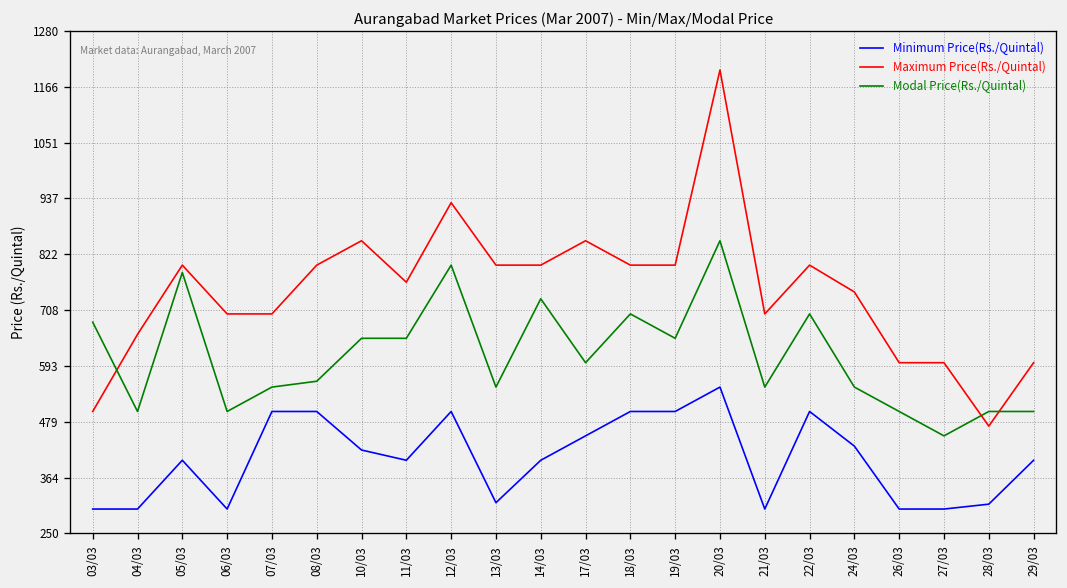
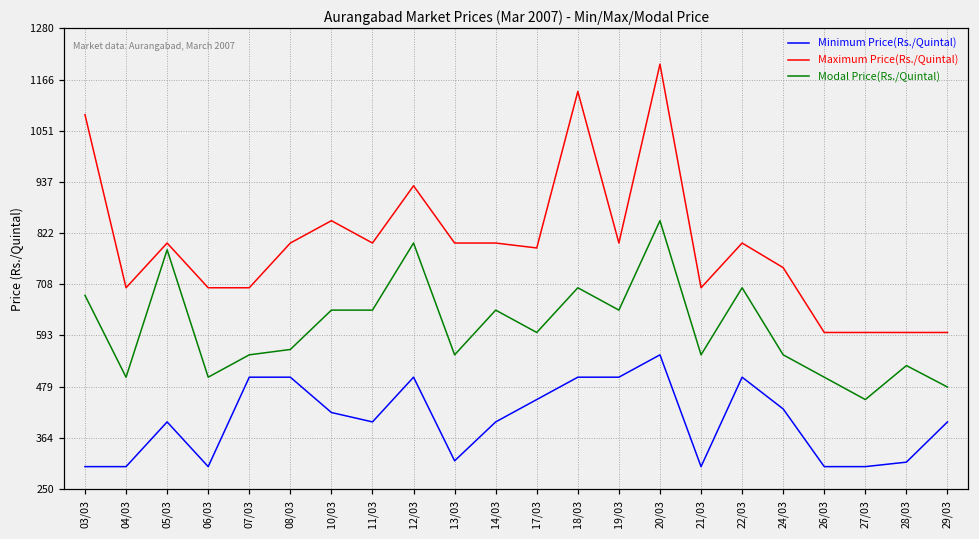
Maximum Price(Rs./Quintal), 03/03: 500 -> 1090
Maximum Price(Rs./Quintal), 04/03: 660 -> 700
Maximum Price(Rs./Quintal), 11/03: 770 -> 800
Modal Price(Rs./Quintal), 14/03: 730 -> 650
Maximum Price(Rs./Quintal), 17/03: 850 -> 790
Maximum Price(Rs./Quintal), 18/03: 800 -> 1140
Maximum Price(Rs./Quintal), 28/03: 470 -> 600
Modal Price(Rs./Quintal), 28/03: 500 -> 530
Modal Price(Rs./Quintal), 29/03: 500 -> 480
